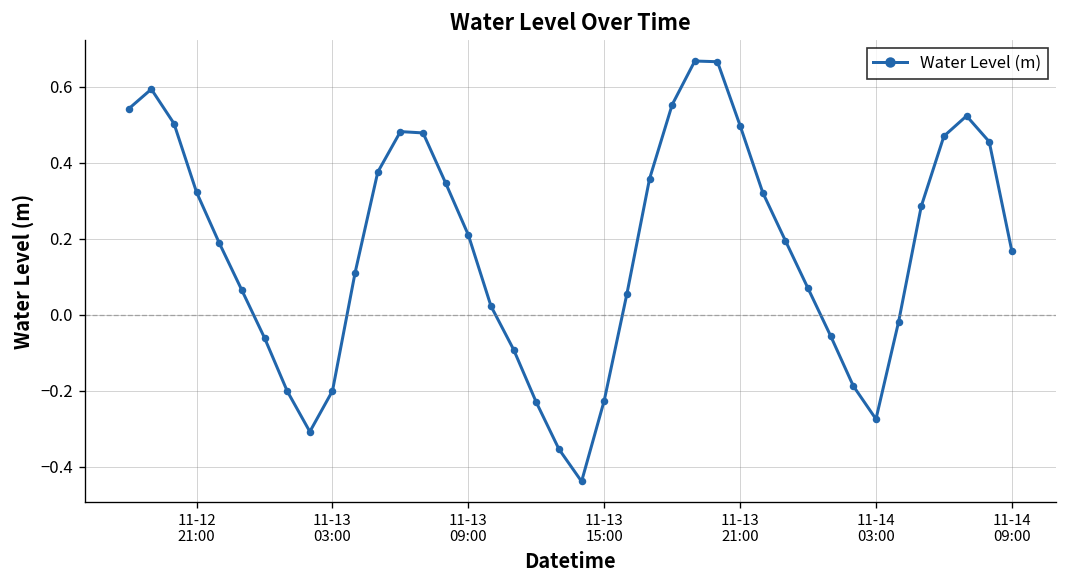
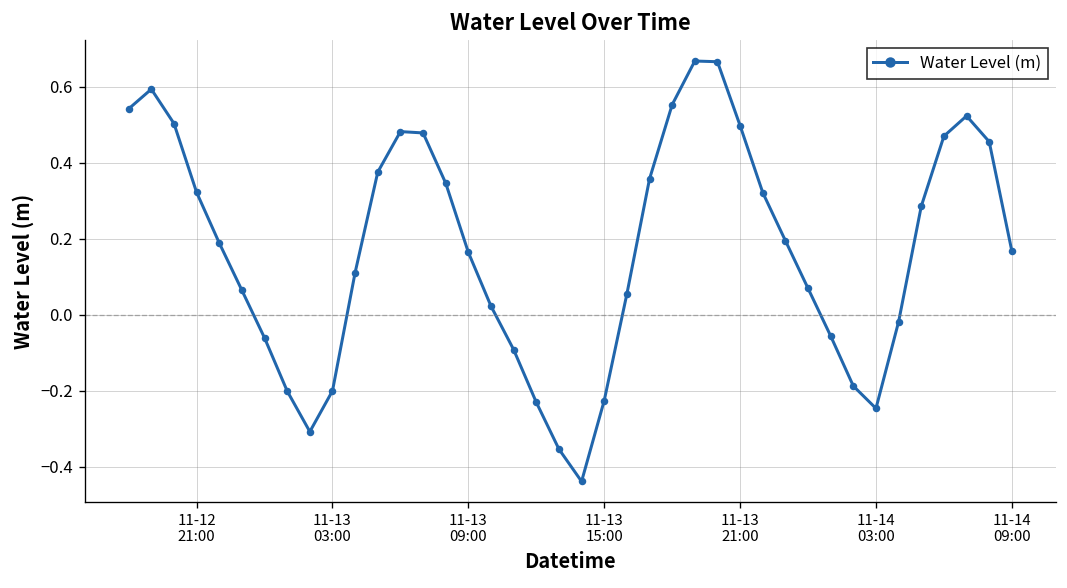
11-13 09:00: 0.21 -> 0.16
11-14 03:00: -0.27 -> -0.25
